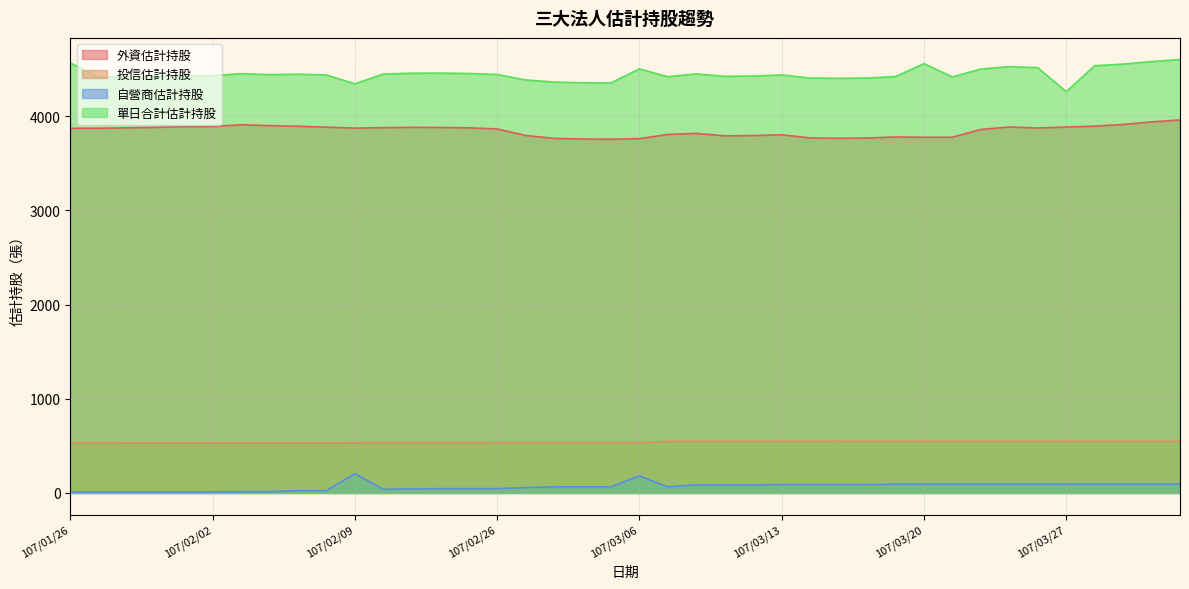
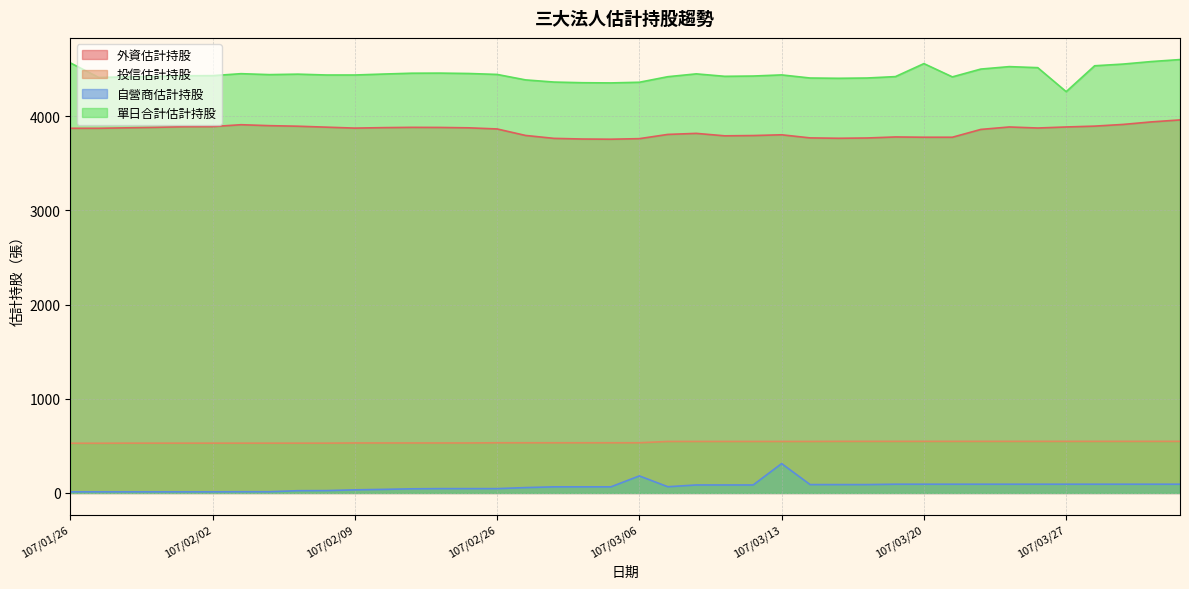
自營商估計持股, 107/02/09: 200 -> 0
單日合計估計持股, 107/02/09: 4300 -> 4400
單日合計估計持股, 107/03/06: 4500 -> 4400
自營商估計持股, 107/03/13: 100 -> 300
